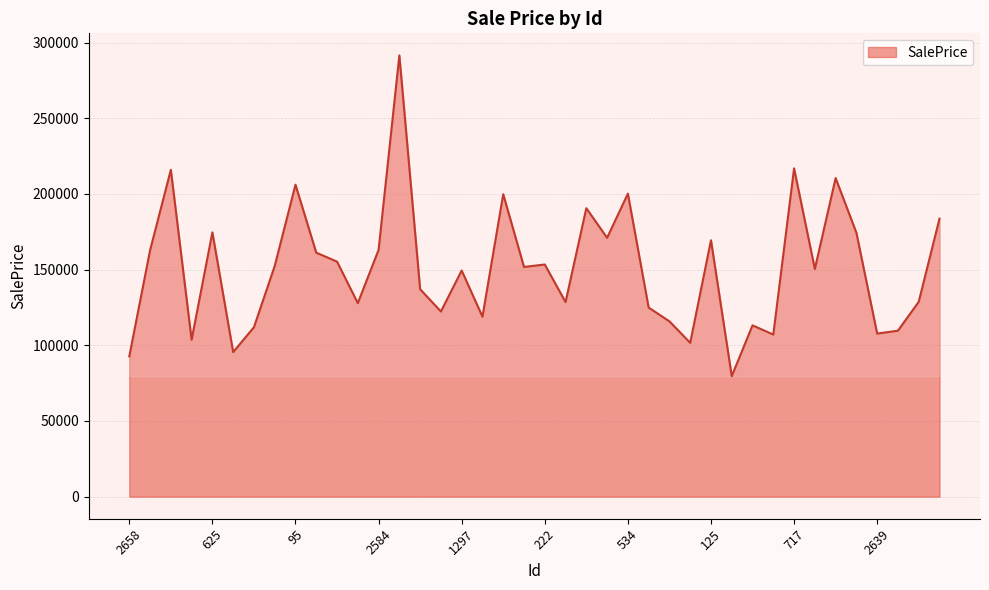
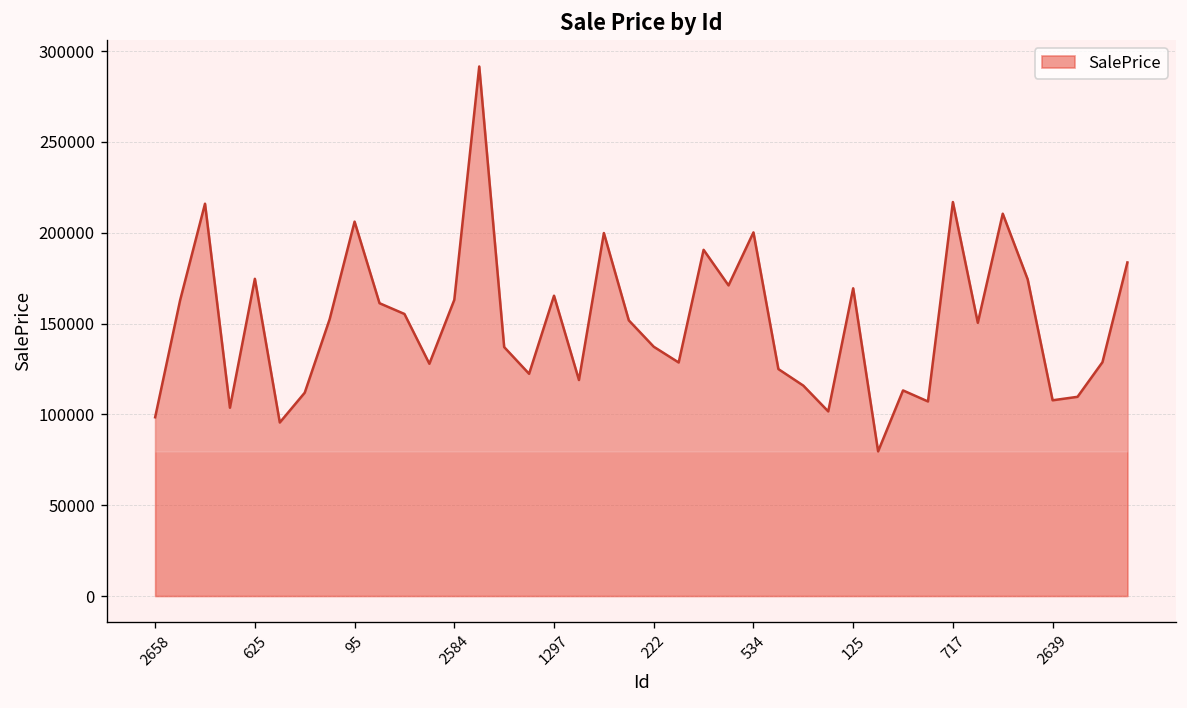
2658: 93000 -> 98000
1297: 149000 -> 165000
222: 153000 -> 137000
